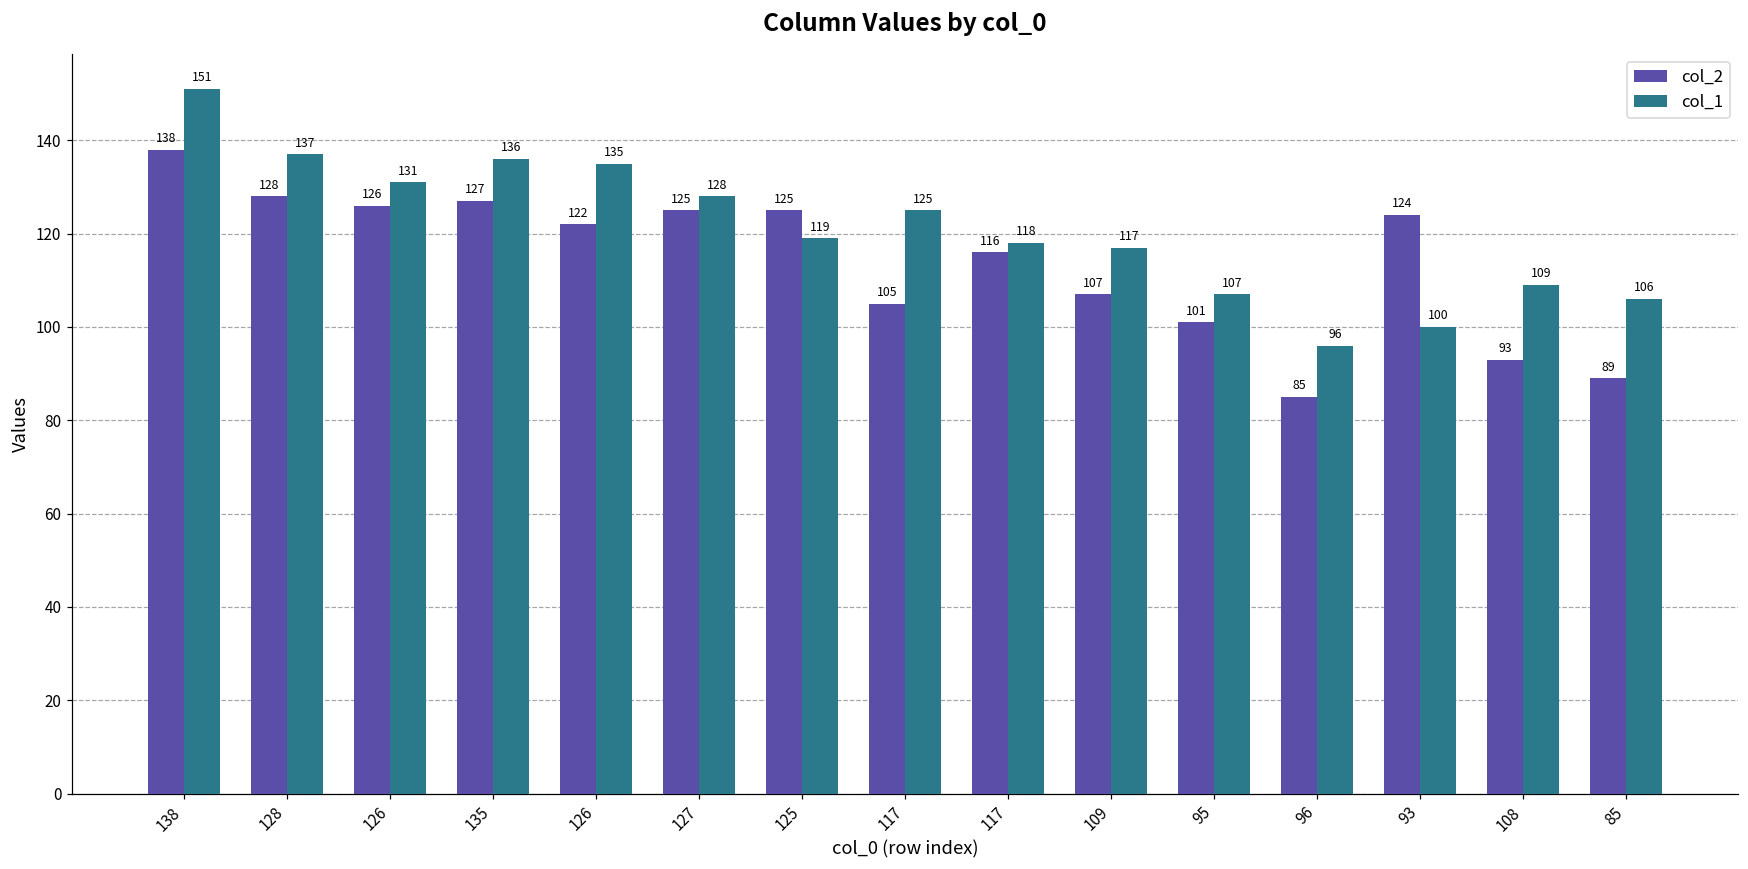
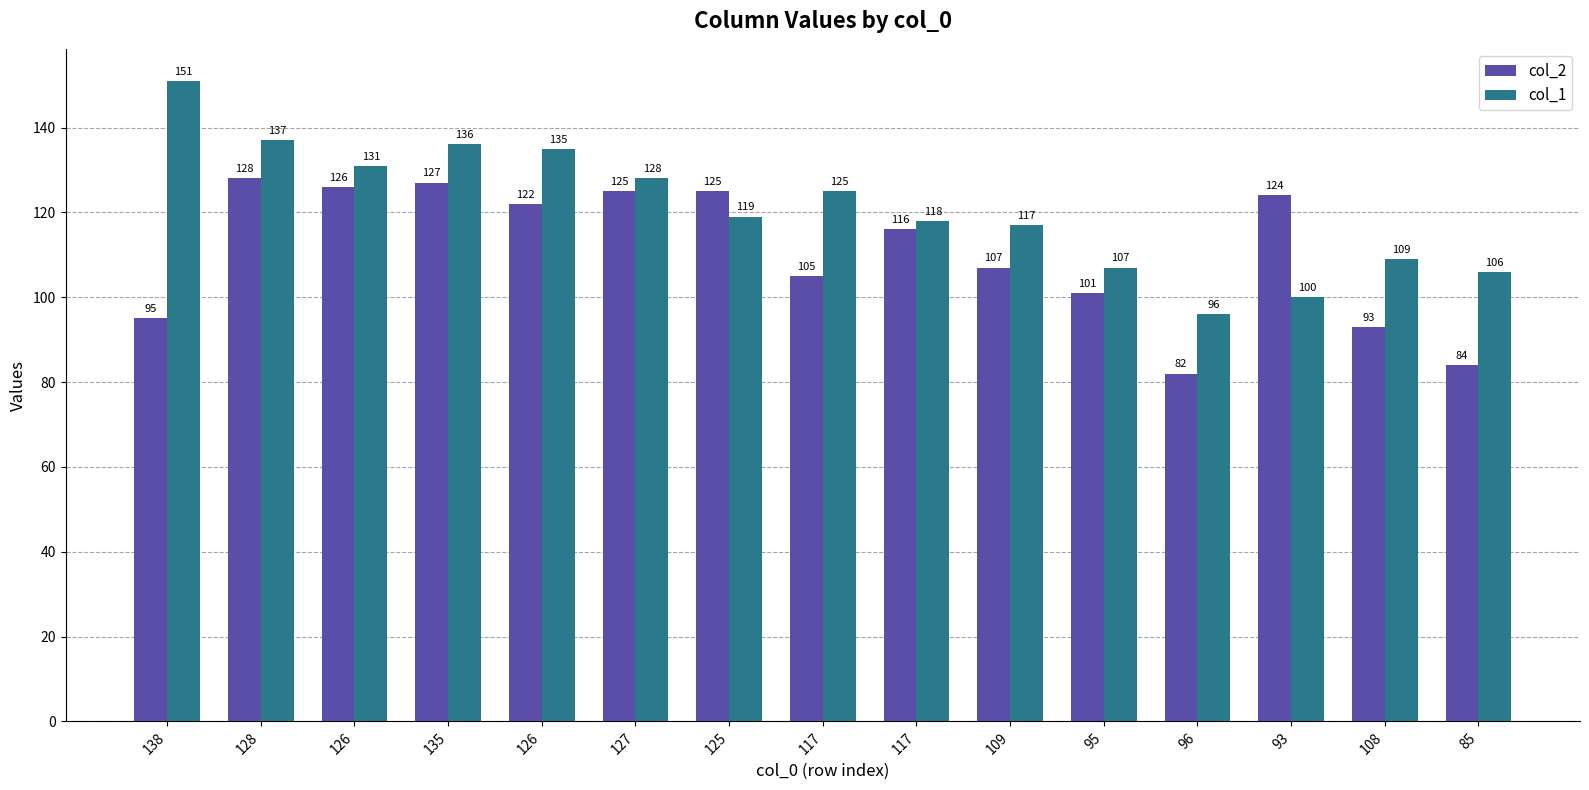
col_2, 138: 138 -> 95
col_2, 96: 85 -> 82
col_2, 85: 89 -> 84
